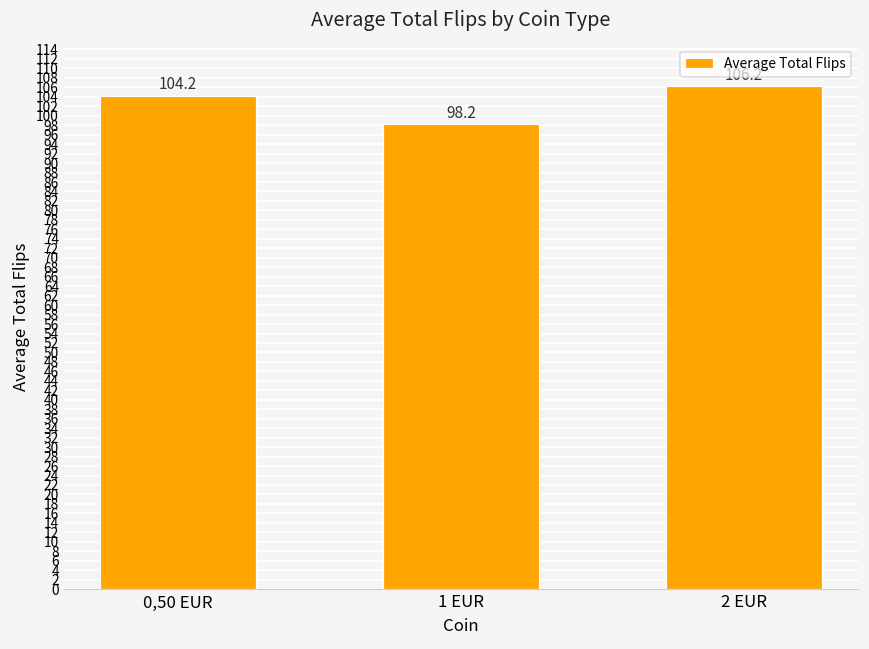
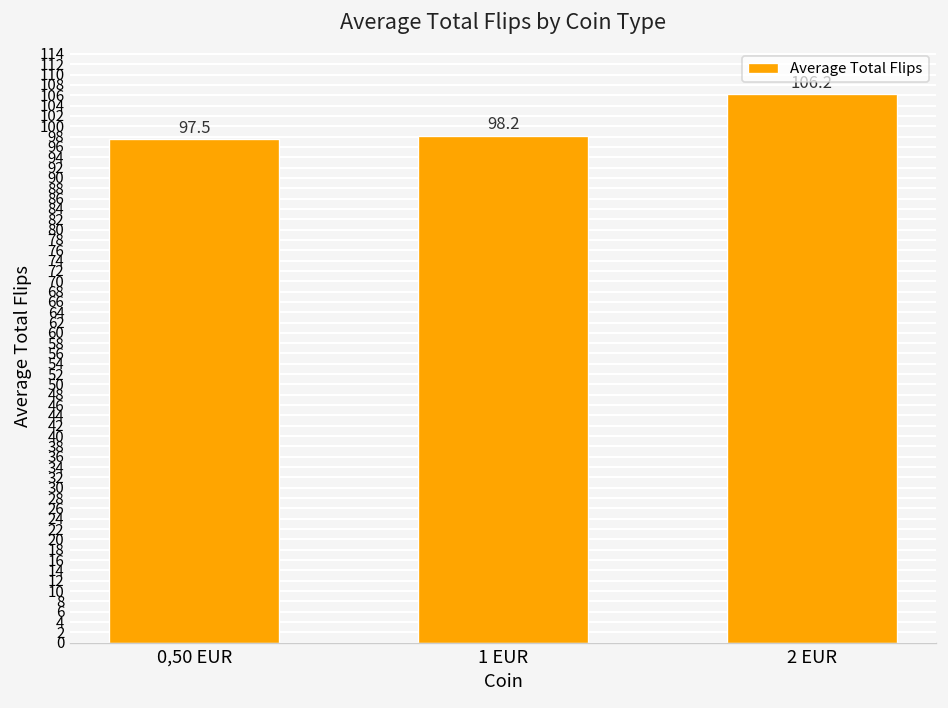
0,50 EUR: 104.2 -> 97.5
